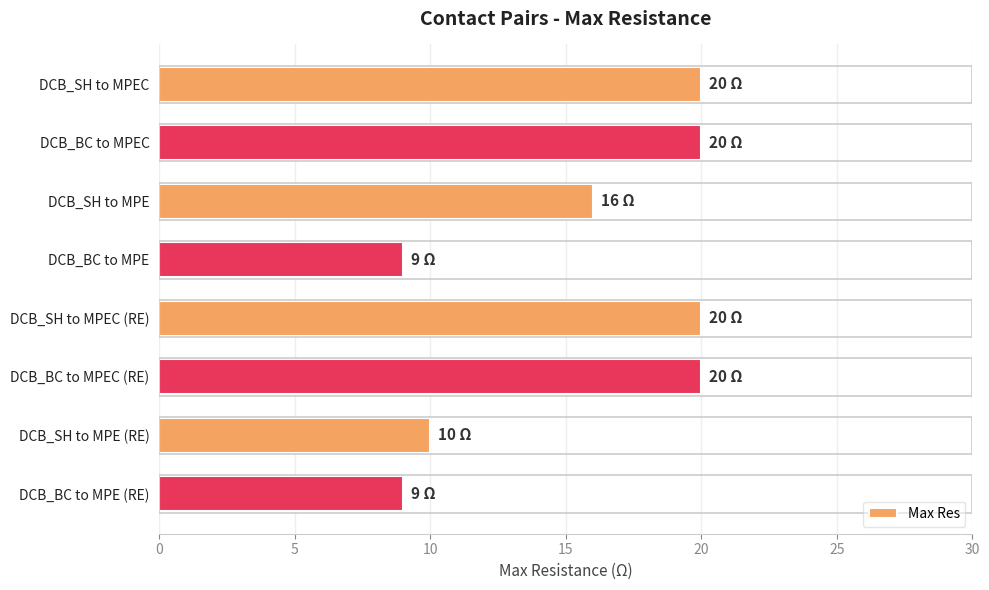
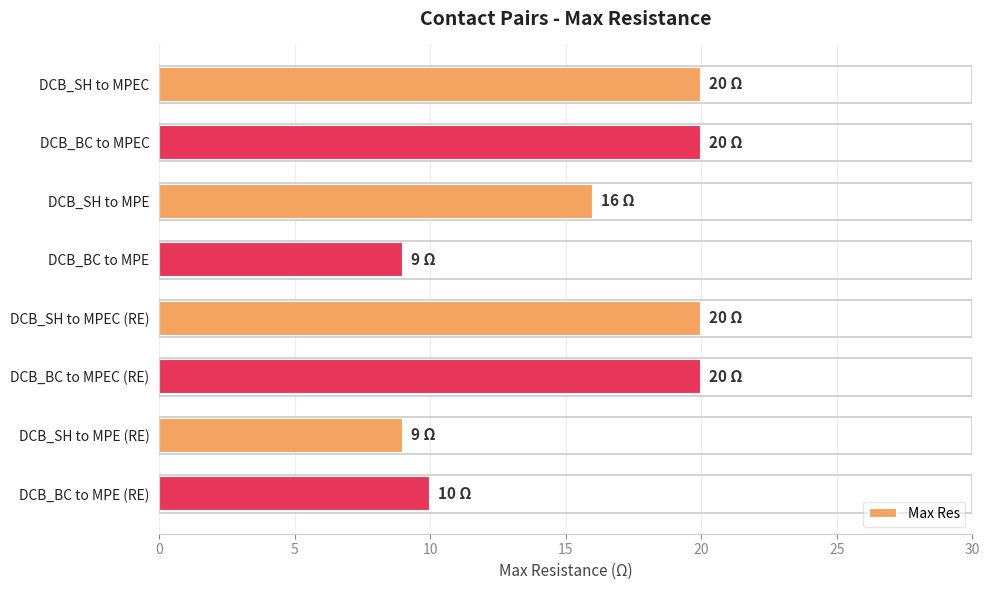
DCB_SH to MPE (RE): 10 -> 9
DCB_BC to MPE (RE): 9 -> 10
